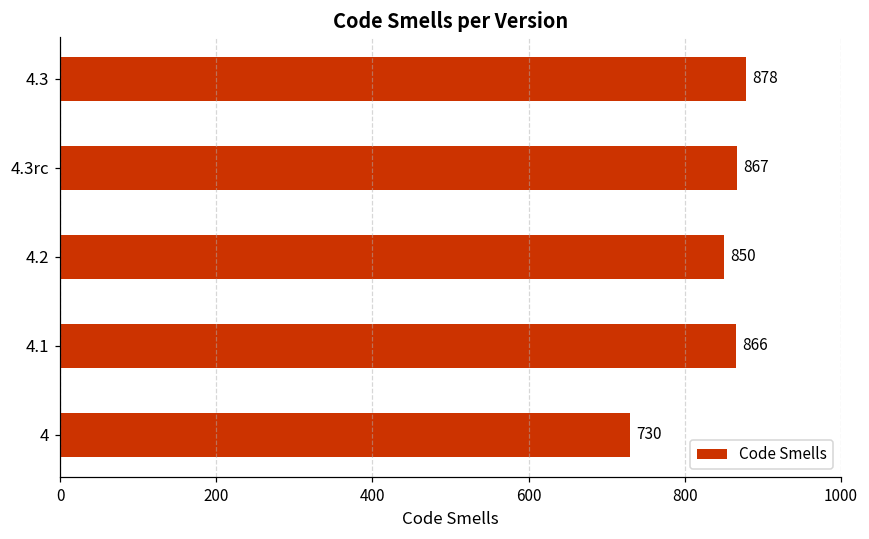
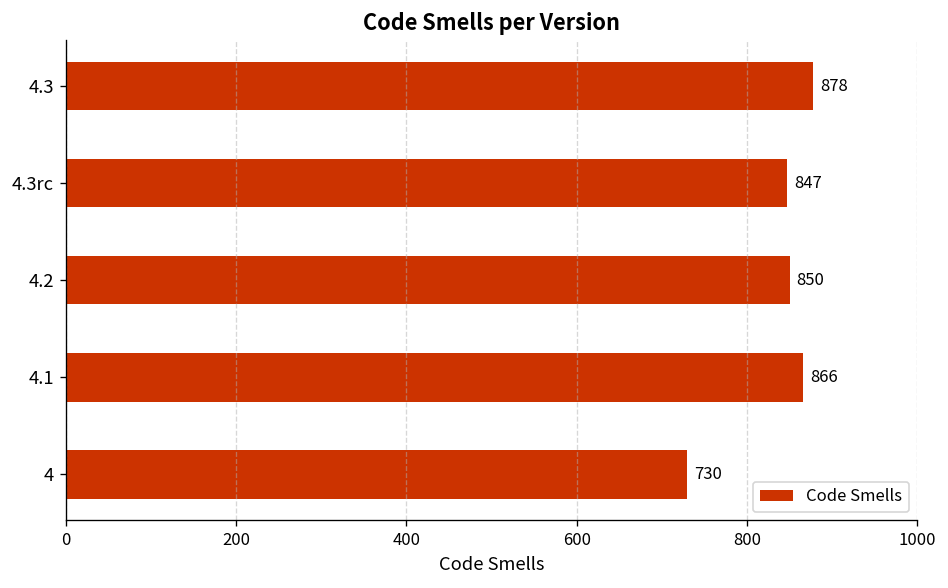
4.3rc: 867 -> 847
